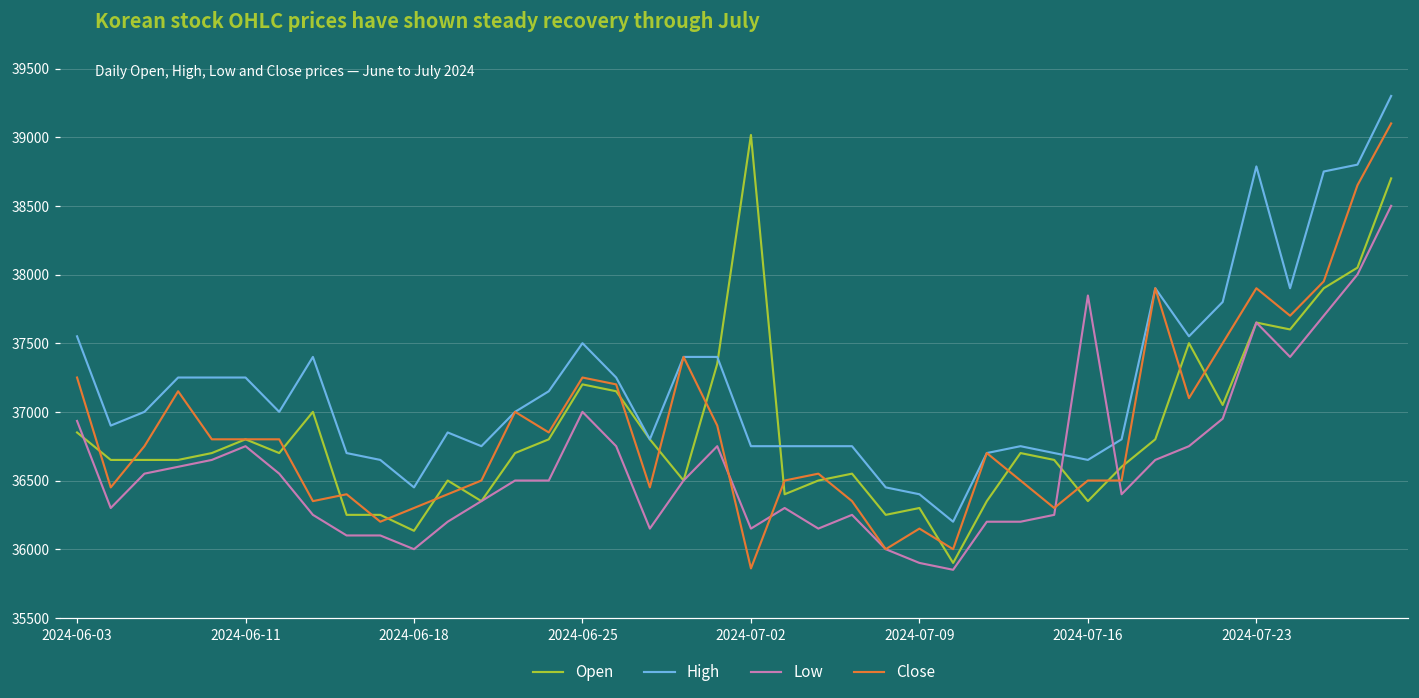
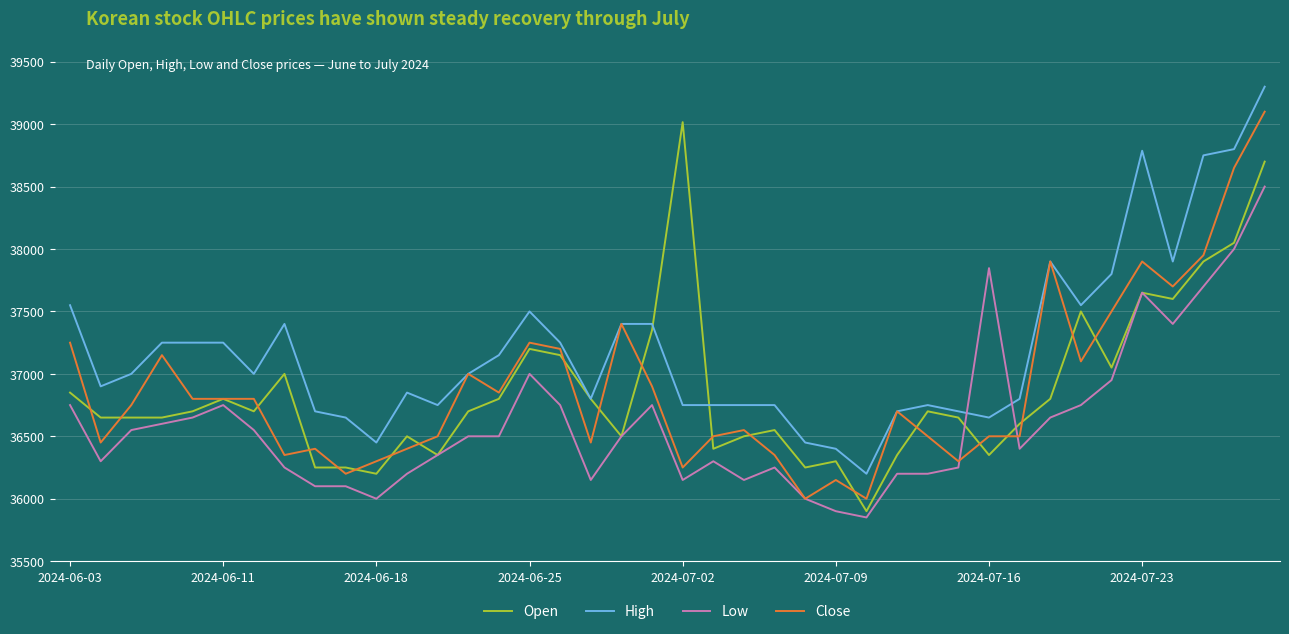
Low, 2024-06-03: 36930 -> 36750
Open, 2024-06-18: 36130 -> 36200
Close, 2024-07-02: 35860 -> 36250
